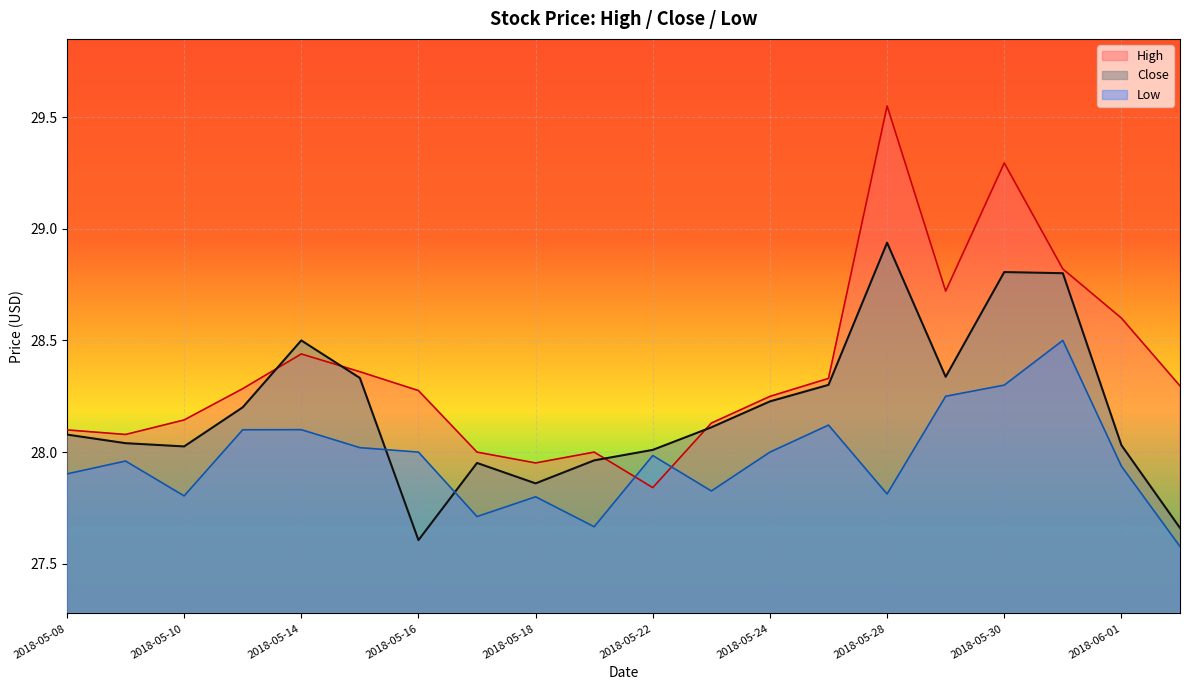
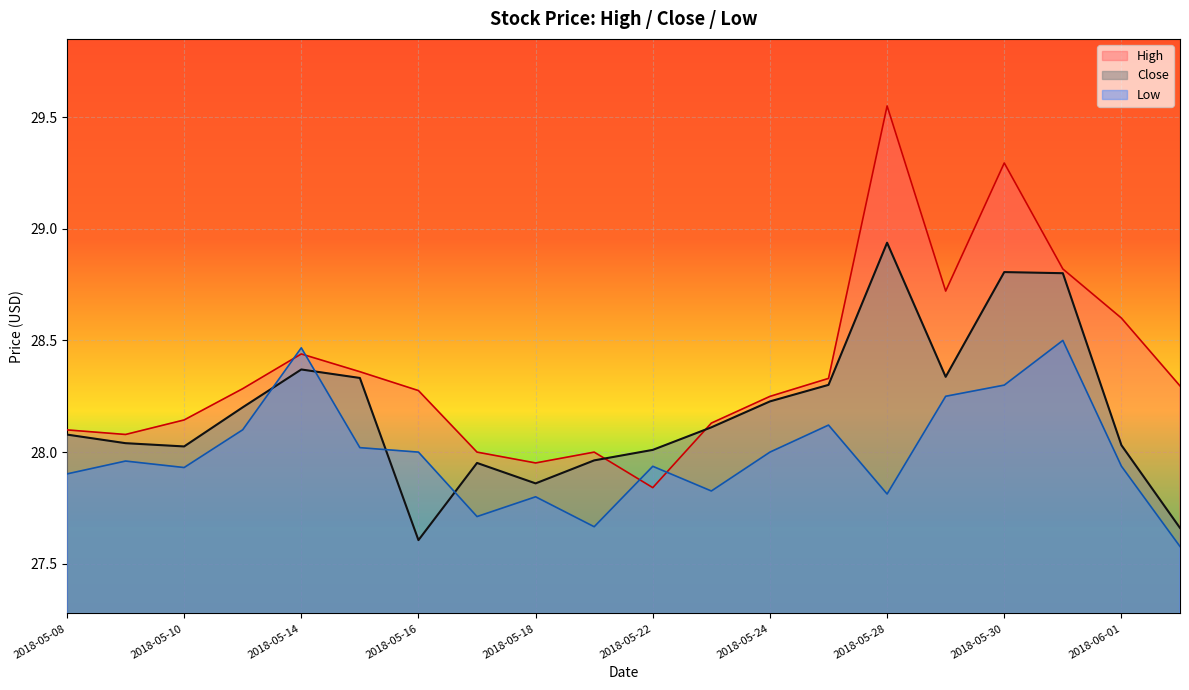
Low, 2018-05-10: 27.80 -> 27.93
Close, 2018-05-14: 28.50 -> 28.37
Low, 2018-05-14: 28.10 -> 28.47
Low, 2018-05-22: 27.98 -> 27.94
